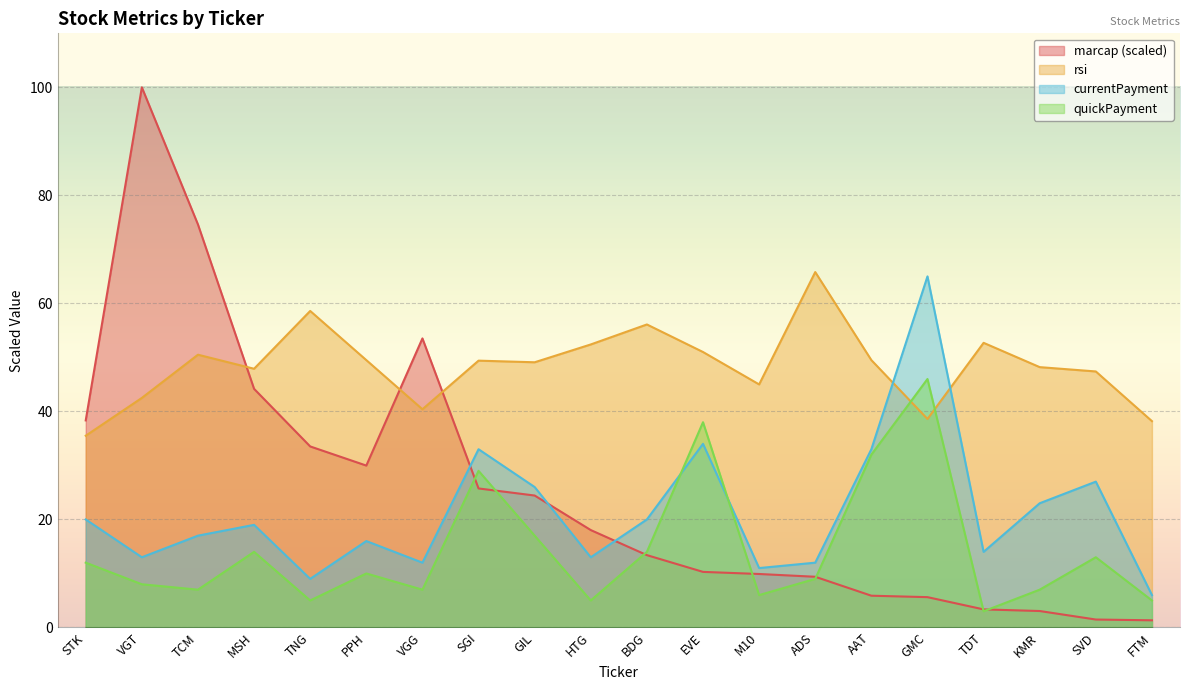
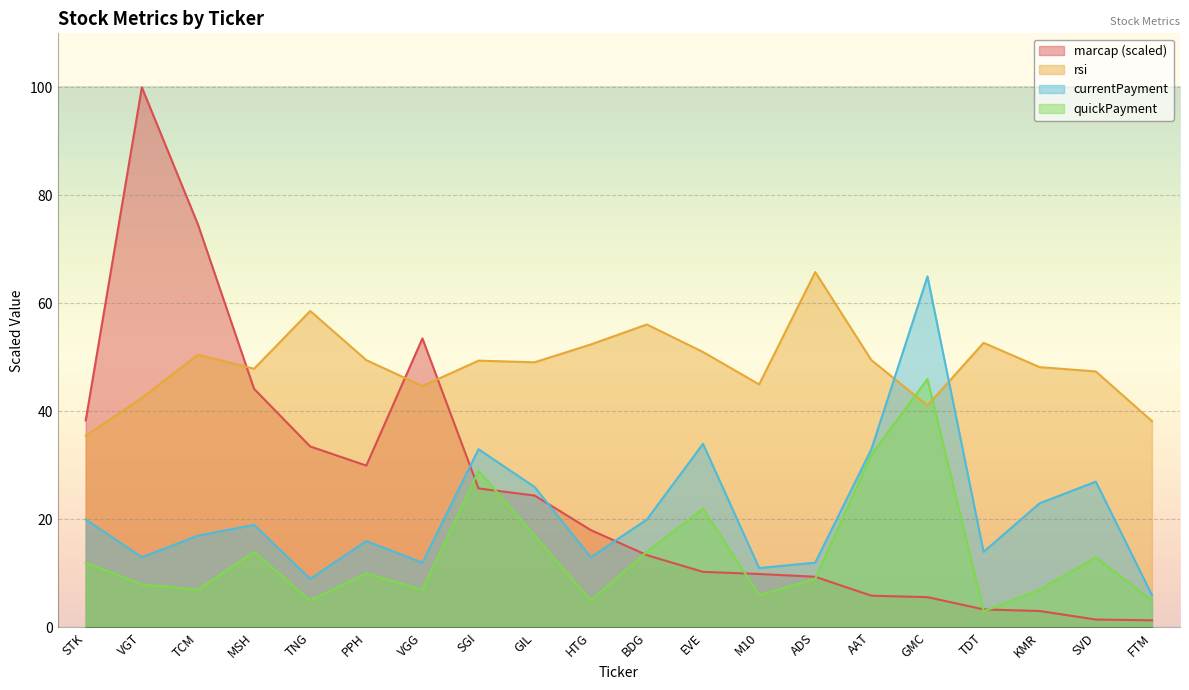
rsi, VGG: 40 -> 45
quickPayment, EVE: 38 -> 22
rsi, GMC: 39 -> 41
